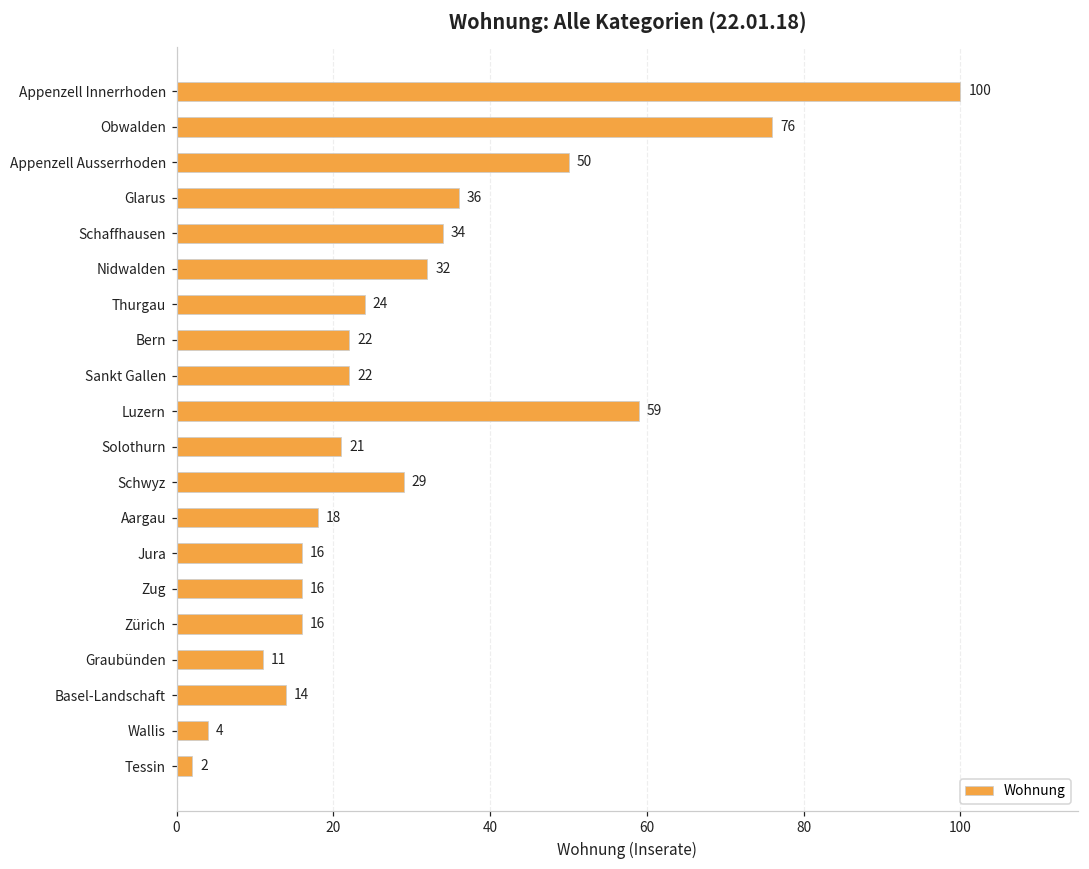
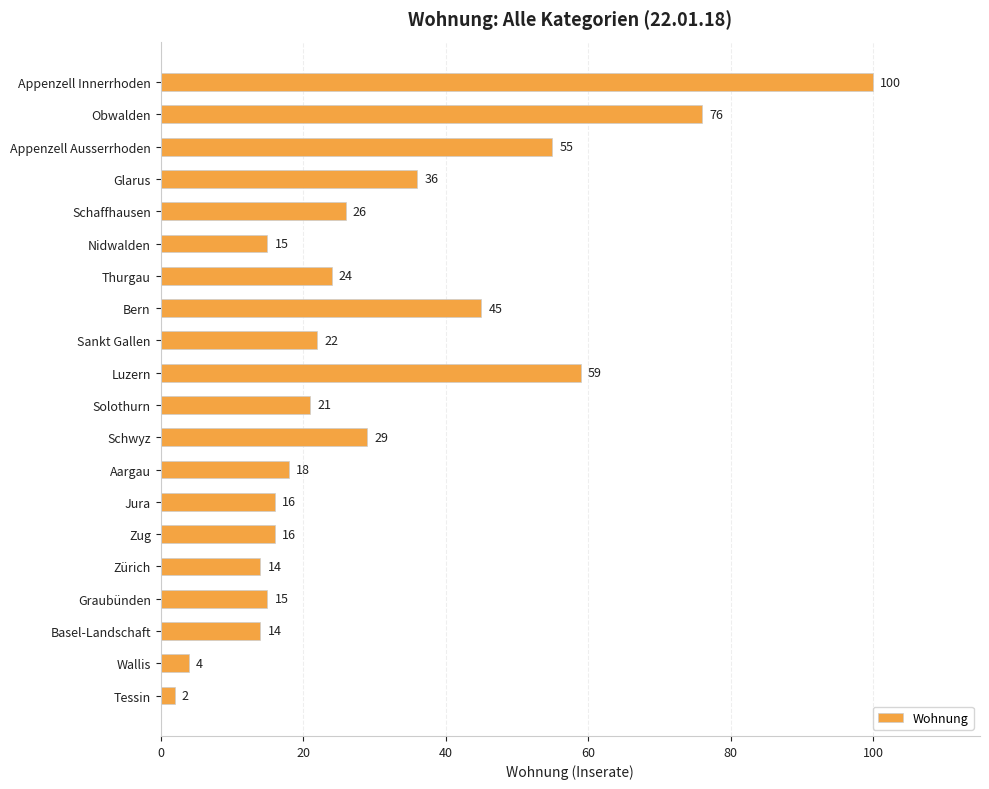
Appenzell Ausserrhoden: 50 -> 55
Schaffhausen: 34 -> 26
Nidwalden: 32 -> 15
Bern: 22 -> 45
Zürich: 16 -> 14
Graubünden: 11 -> 15
